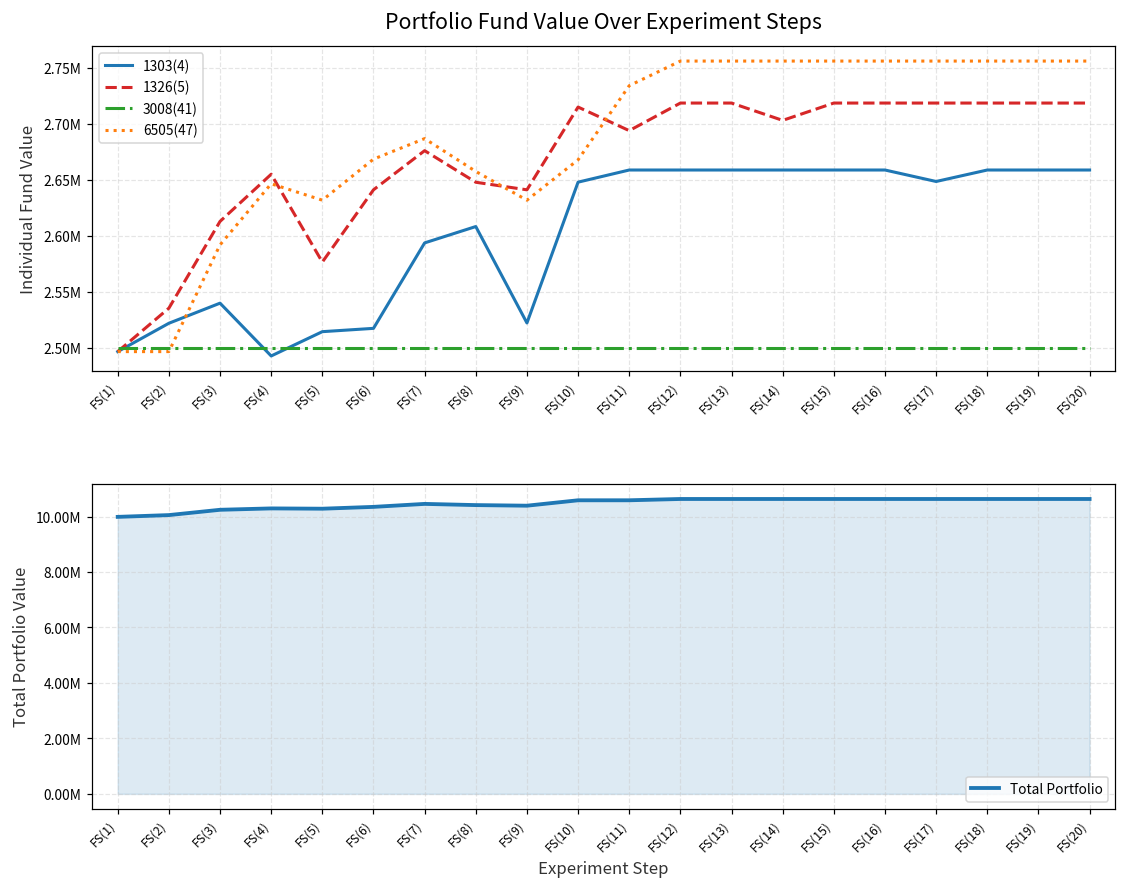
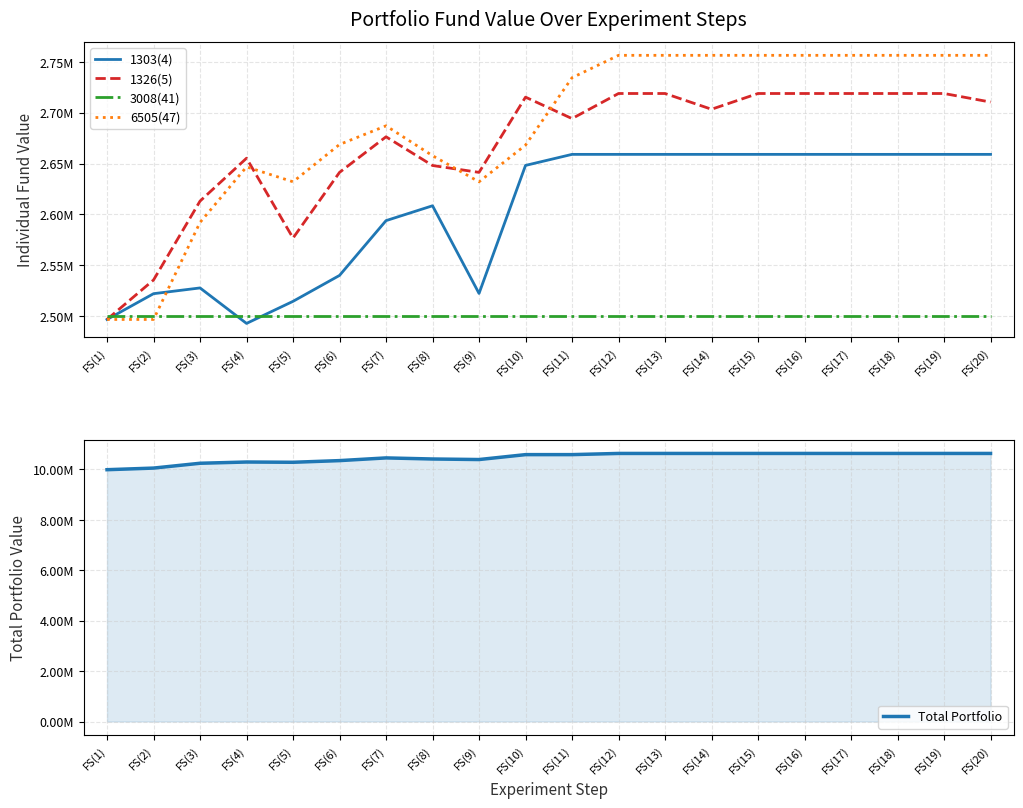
Portfolio Fund Value Over Experiment Steps, 1303(4), FS(3): 2540000 -> 2528000
Portfolio Fund Value Over Experiment Steps, 1303(4), FS(6): 2517000 -> 2540000
Portfolio Fund Value Over Experiment Steps, 1303(4), FS(17): 2649000 -> 2659000
Portfolio Fund Value Over Experiment Steps, 1326(5), FS(20): 2719000 -> 2710000
